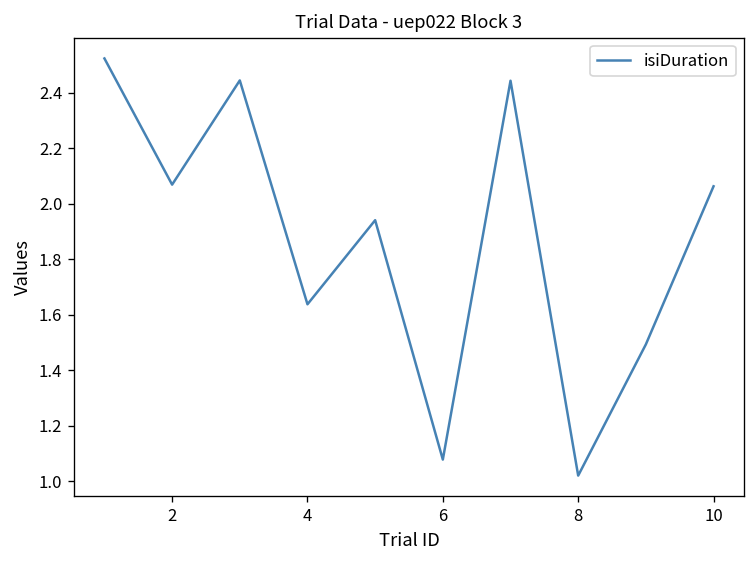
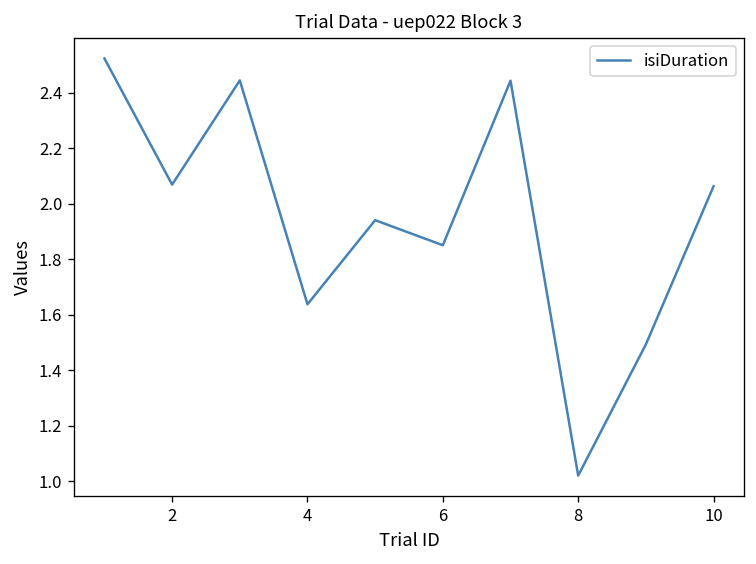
6: 1.08 -> 1.85
